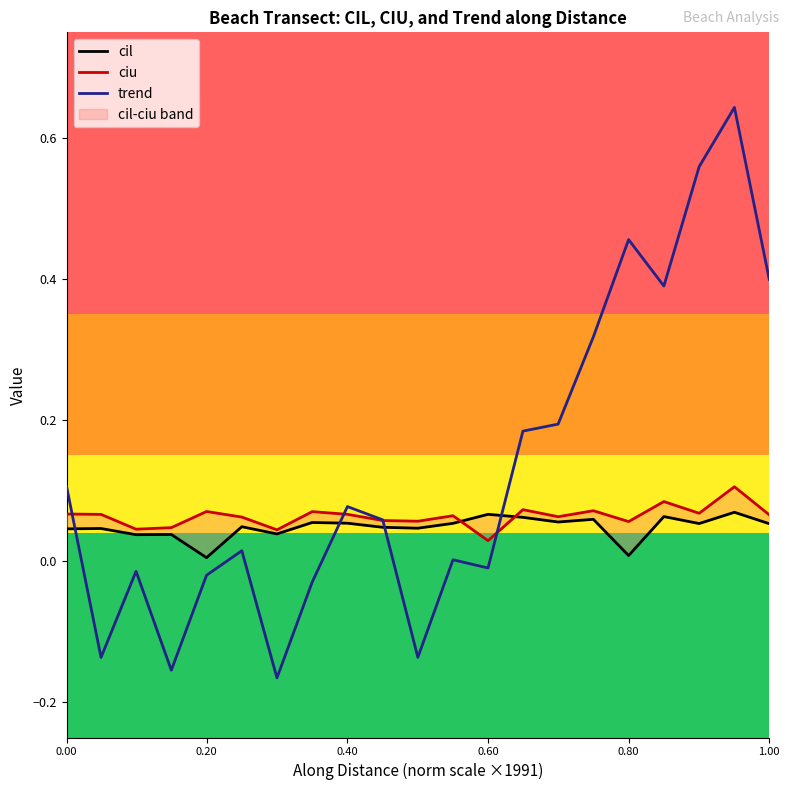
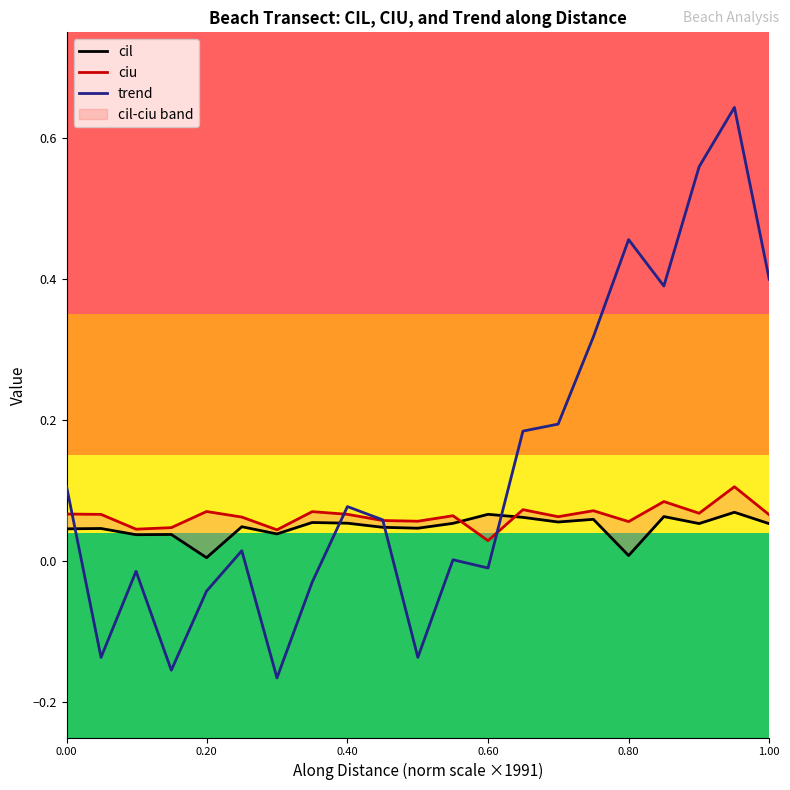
trend, 0.20: -0.02 -> -0.04
